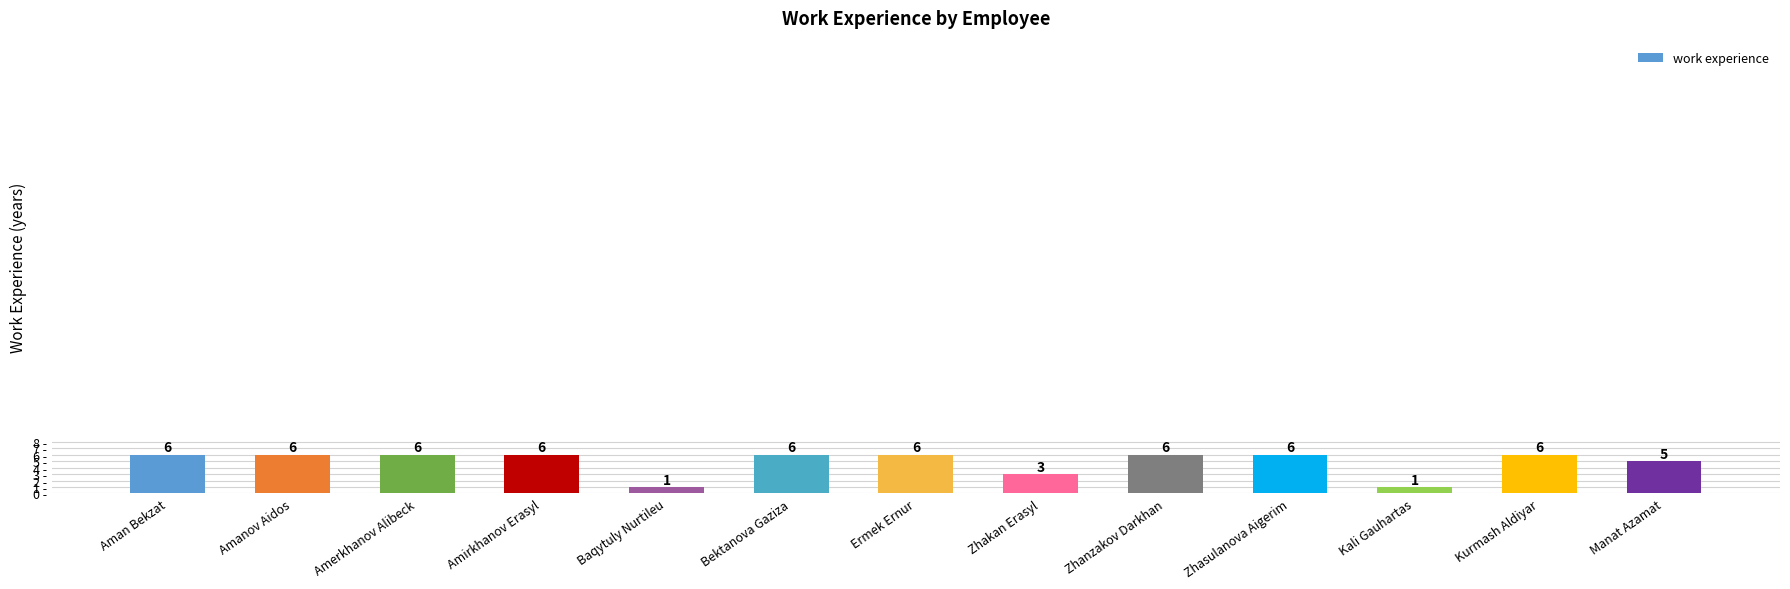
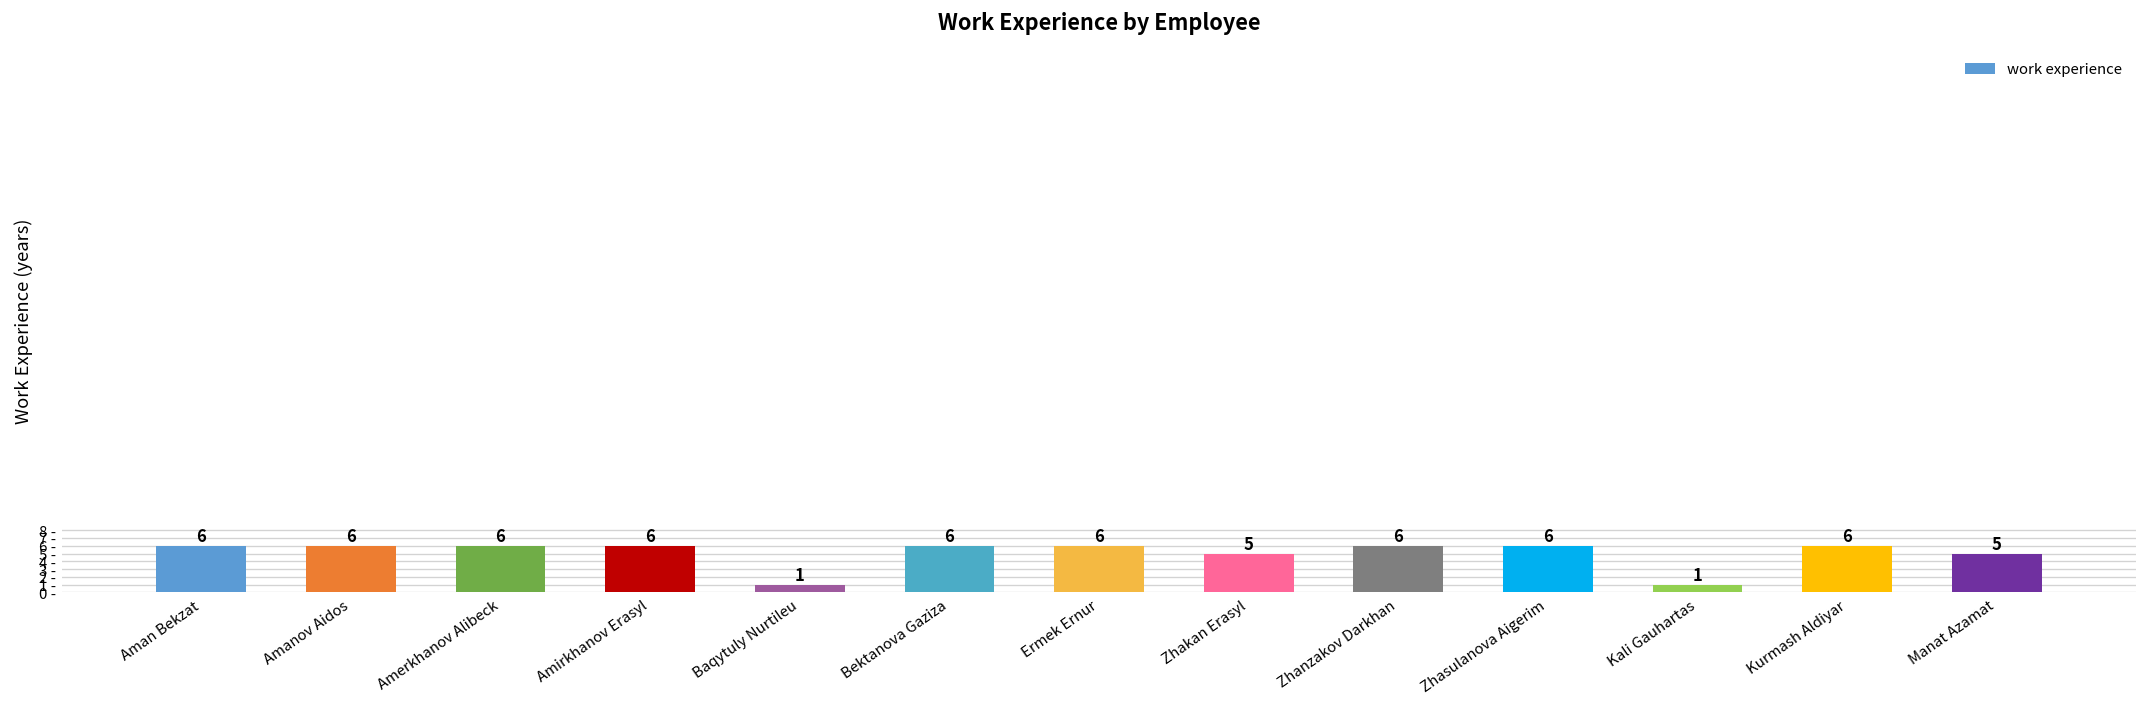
Zhakan Erasyl: 3 -> 5
